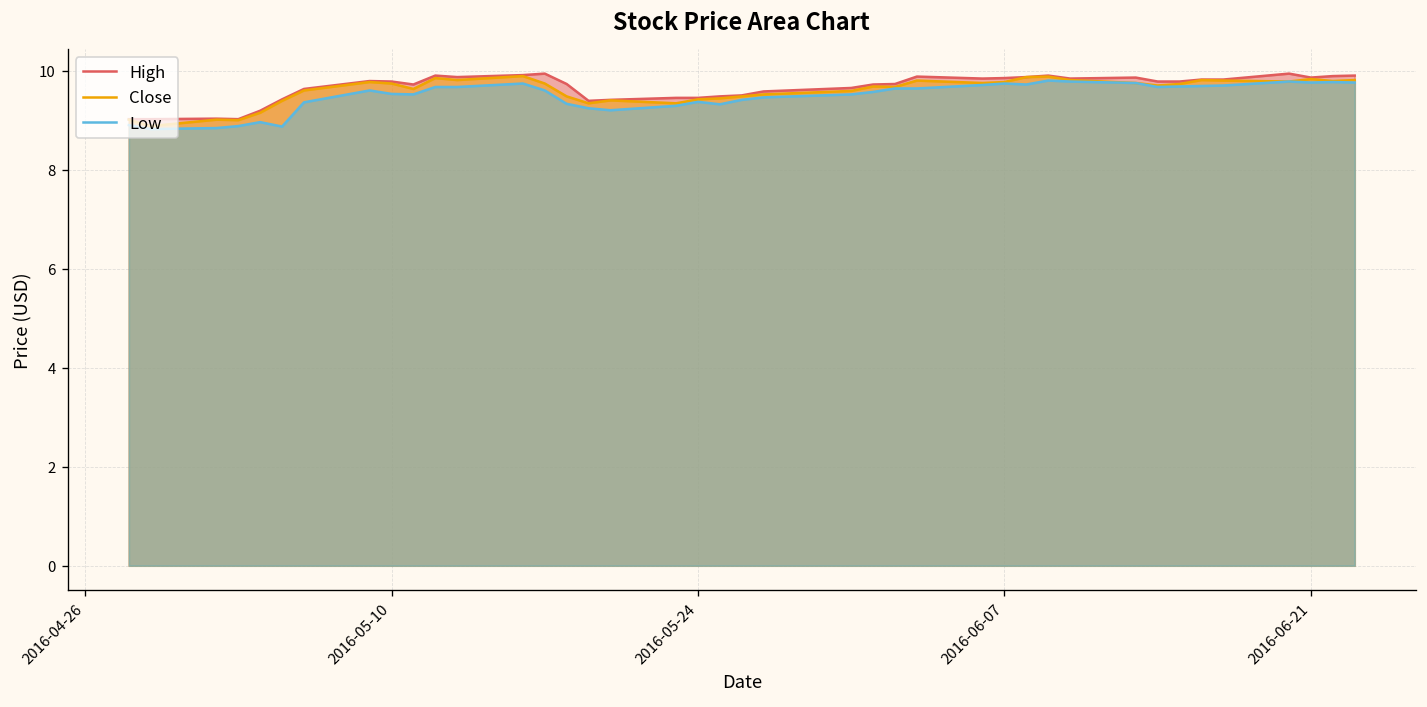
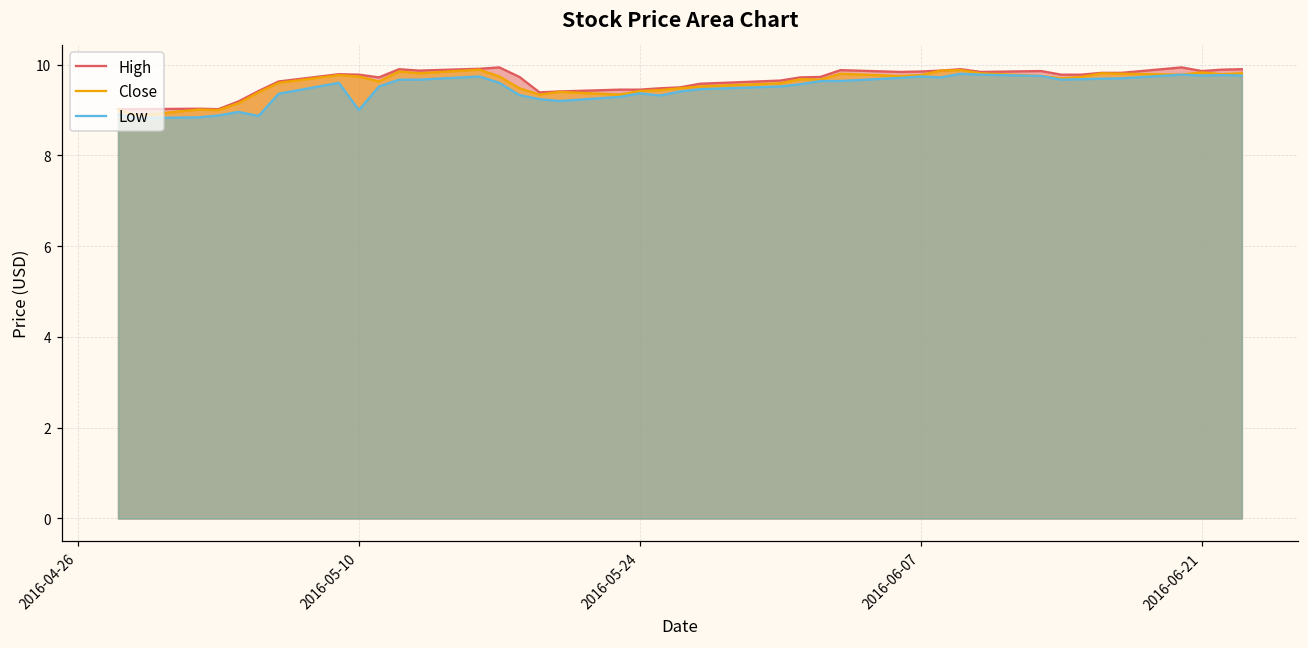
Low, 2016-05-10: 9.5 -> 9.0
